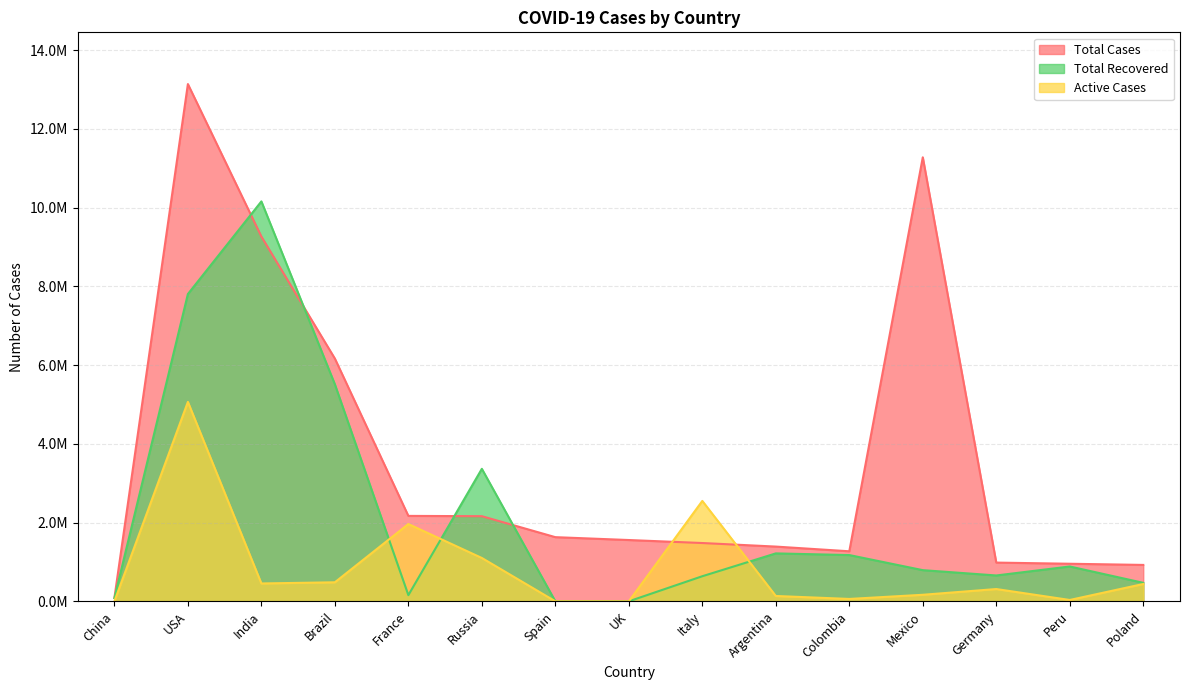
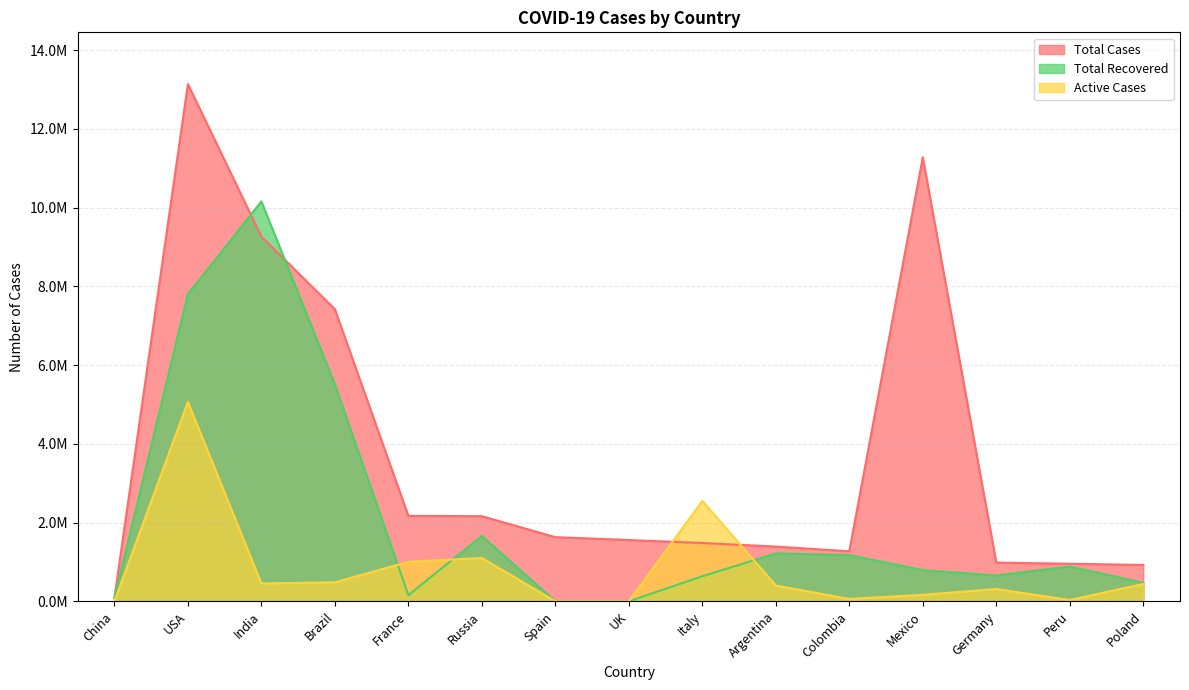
Total Cases, Brazil: 6200000 -> 7400000
Active Cases, France: 2000000 -> 1000000
Total Recovered, Russia: 3400000 -> 1700000
Active Cases, Argentina: 100000 -> 400000
